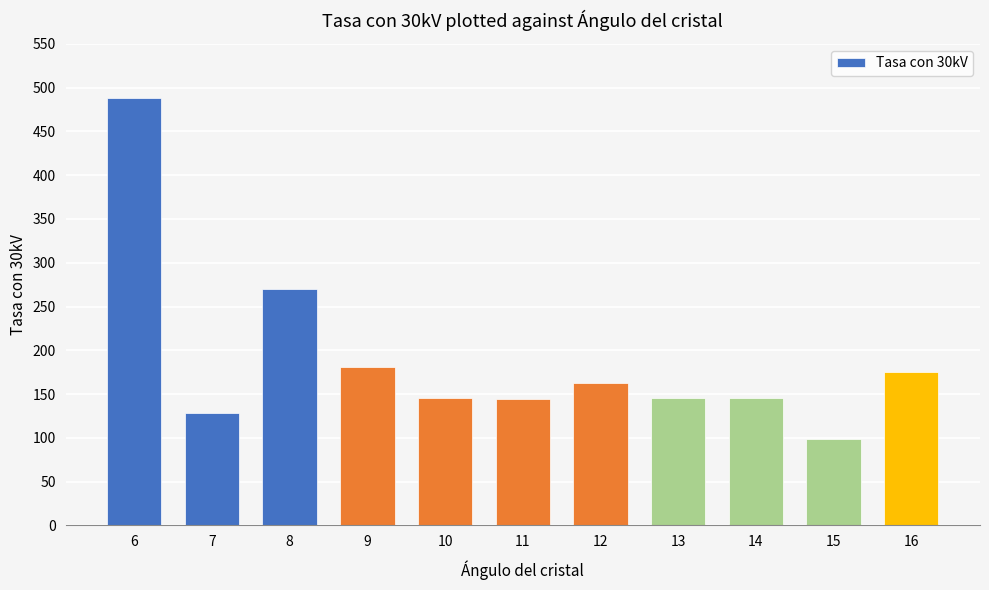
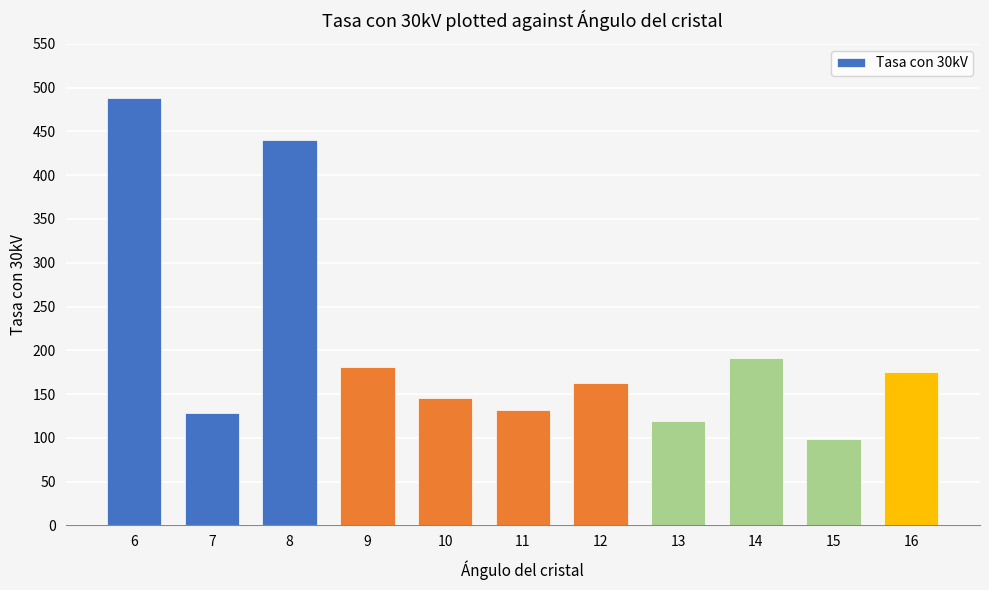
8: 270 -> 440
11: 140 -> 130
13: 150 -> 120
14: 150 -> 190
